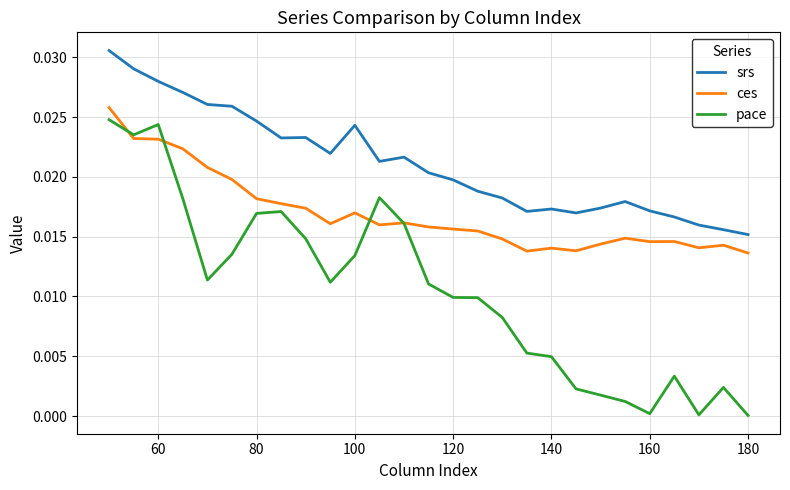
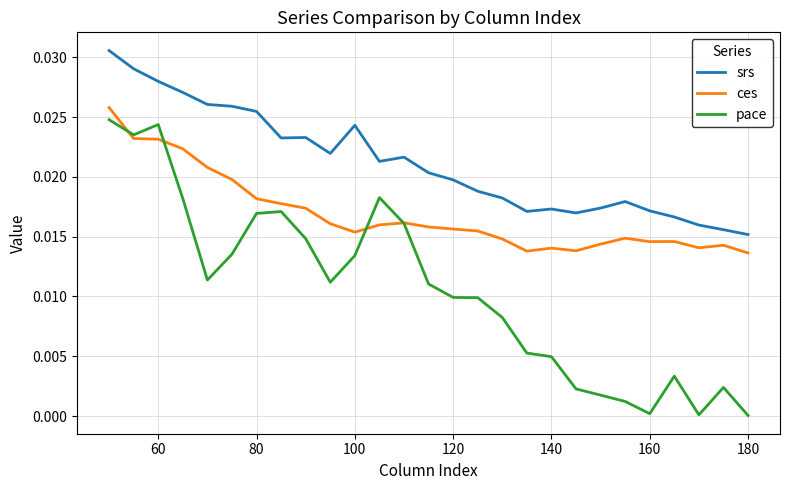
srs, 80: 0.0247 -> 0.0255
ces, 100: 0.0170 -> 0.0154
